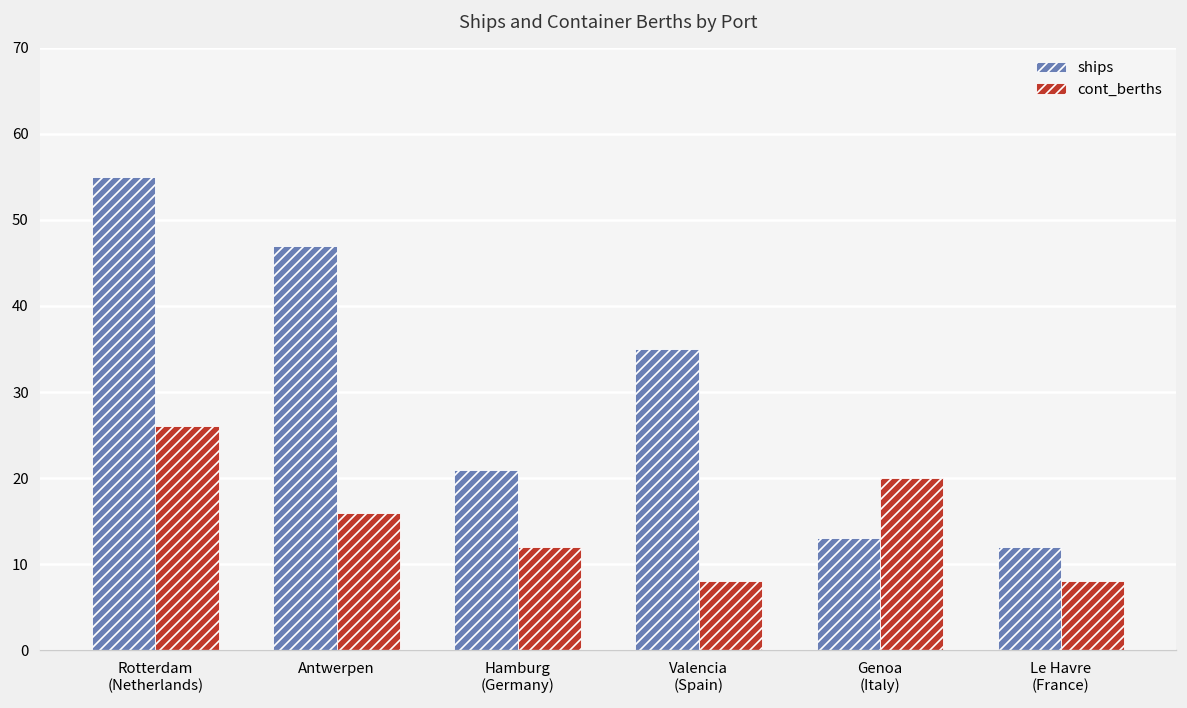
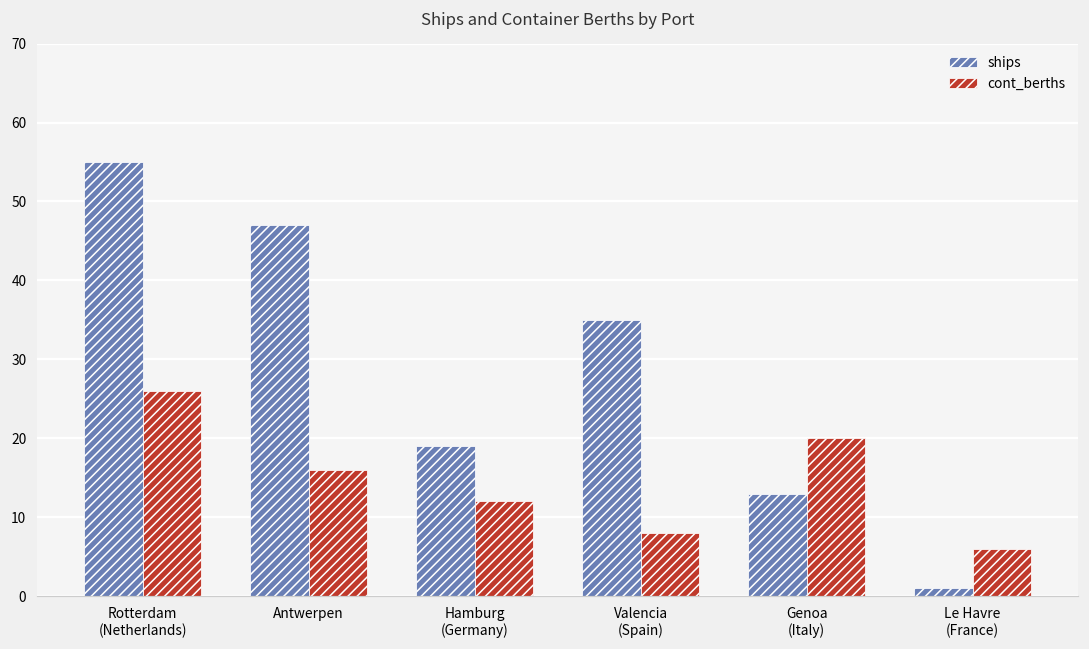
ships, Hamburg (Germany): 21 -> 19
ships, Le Havre (France): 12 -> 1
cont_berths, Le Havre (France): 8 -> 6
